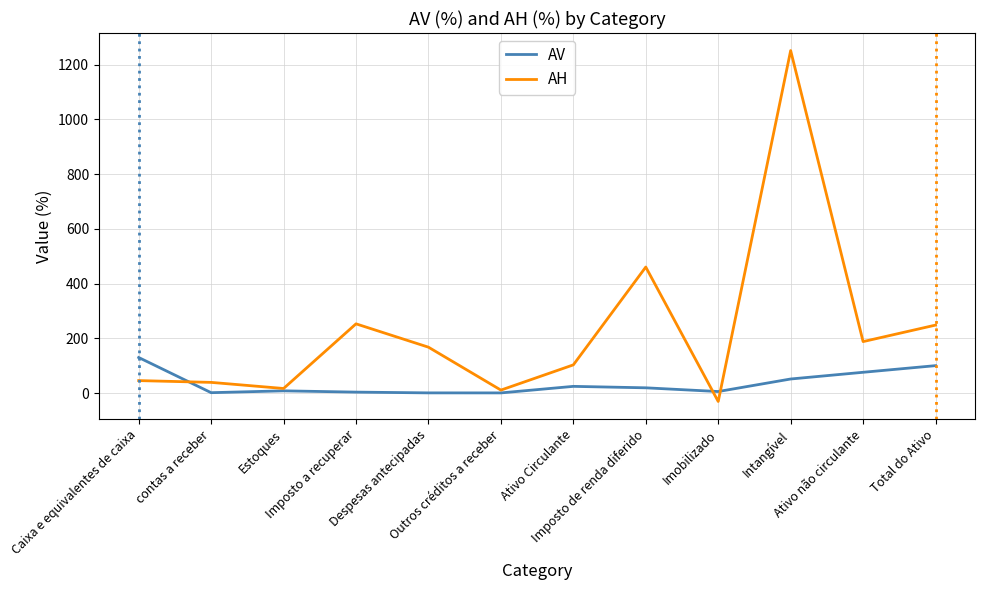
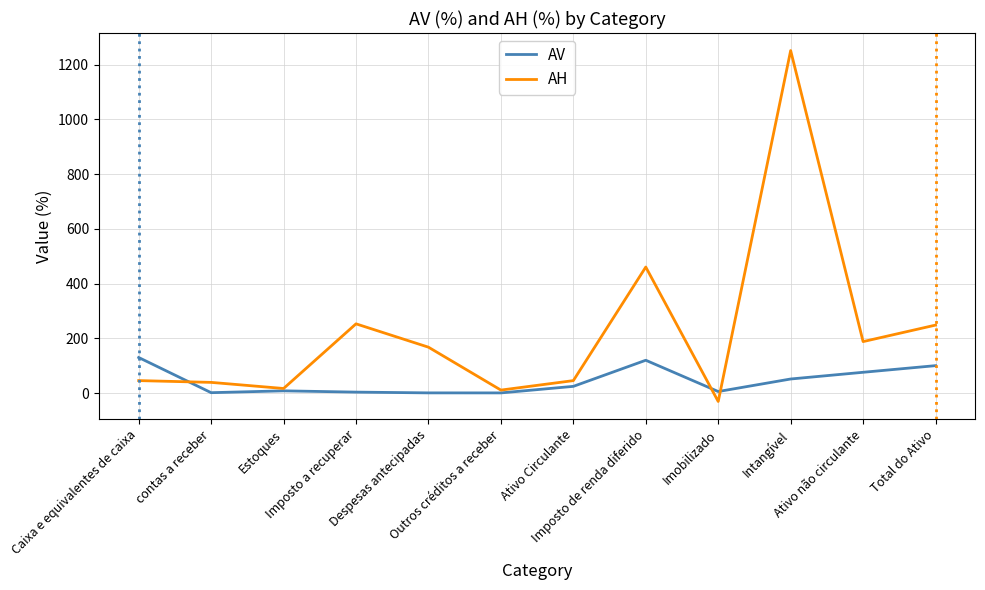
AH, Ativo Circulante: 100 -> 50
AV, Imposto de renda diferido: 20 -> 120
